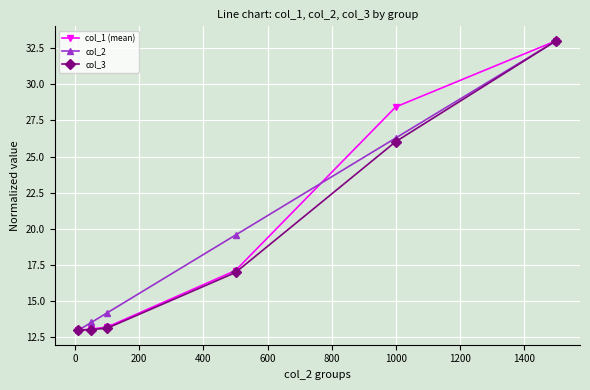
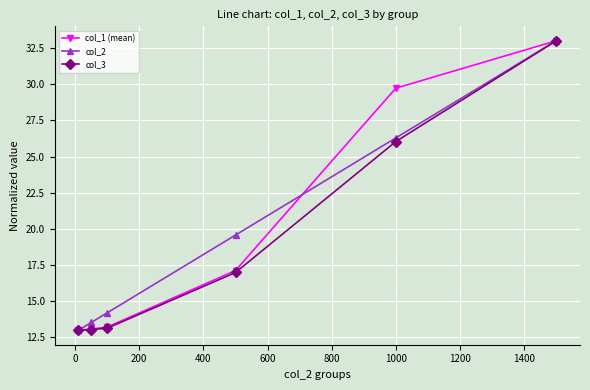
col_1 (mean), 1000: 28.4 -> 29.7
